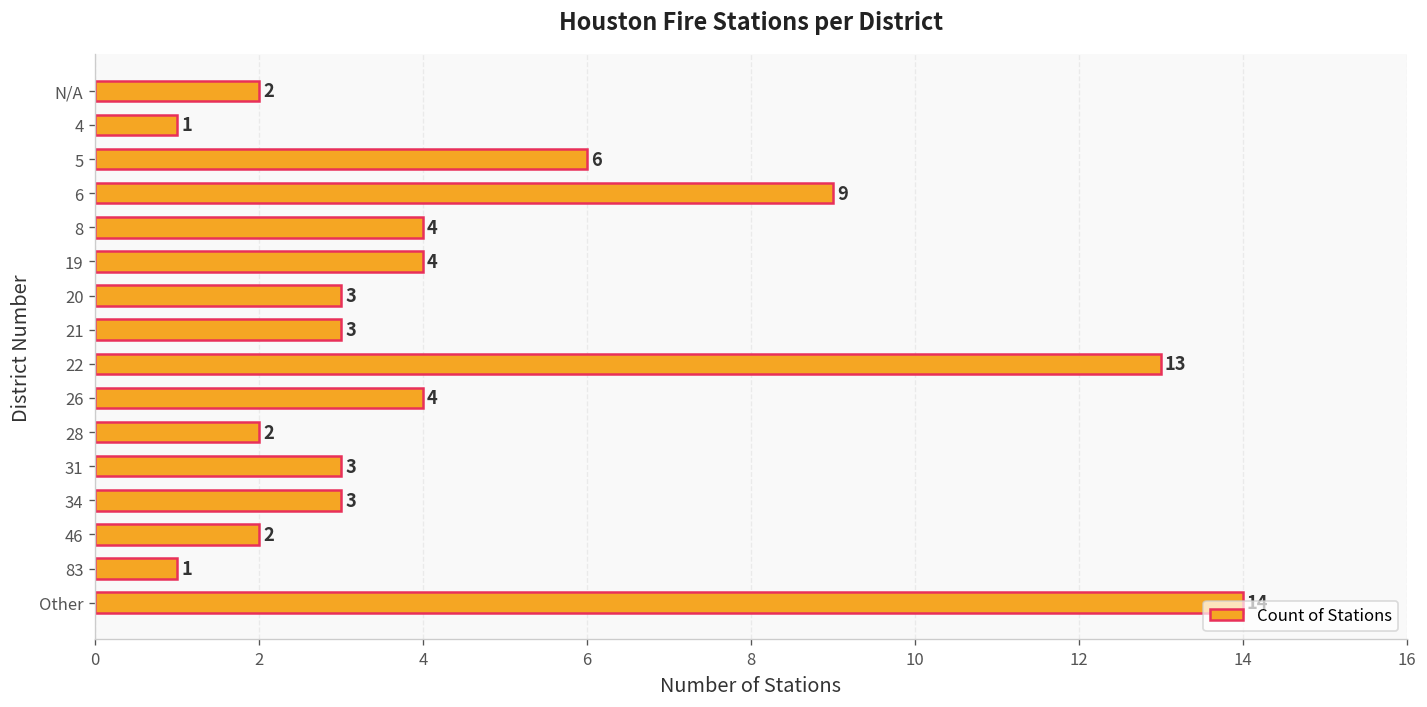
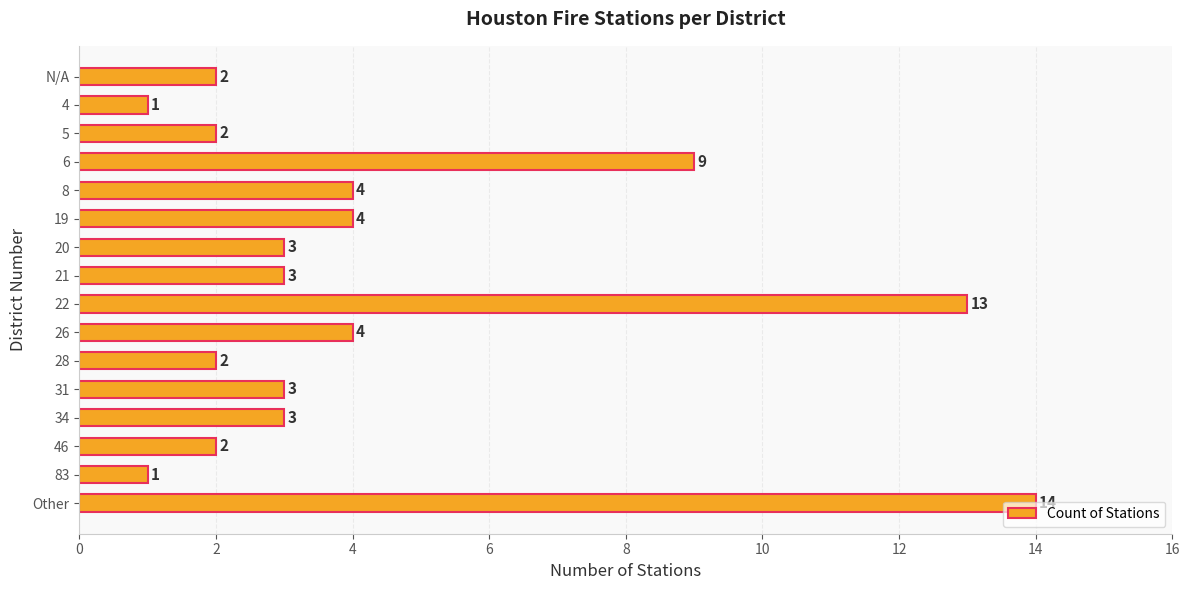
5: 6 -> 2
